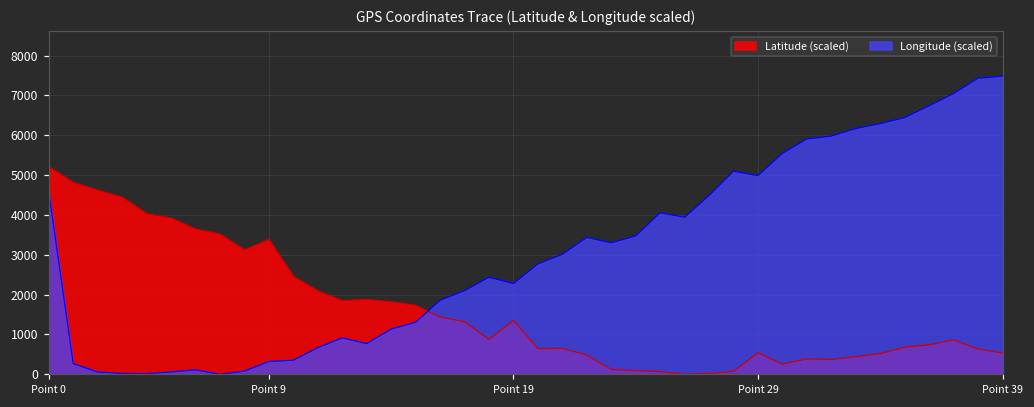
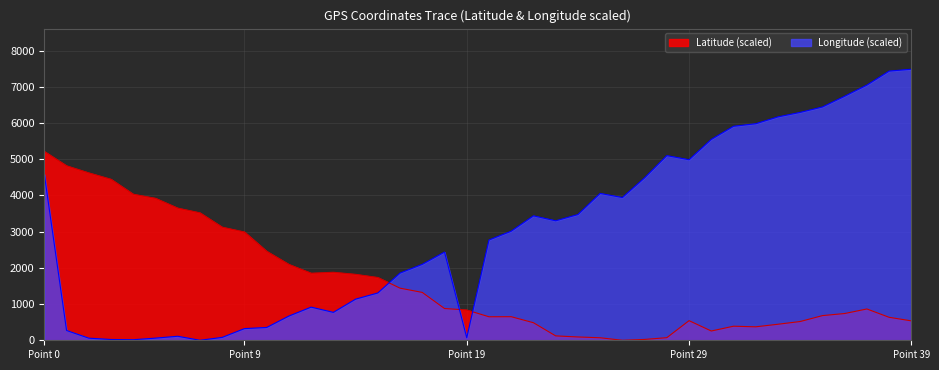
Latitude (scaled), Point 9: 3400 -> 3000
Latitude (scaled), Point 19: 1400 -> 800
Longitude (scaled), Point 19: 2300 -> 100
